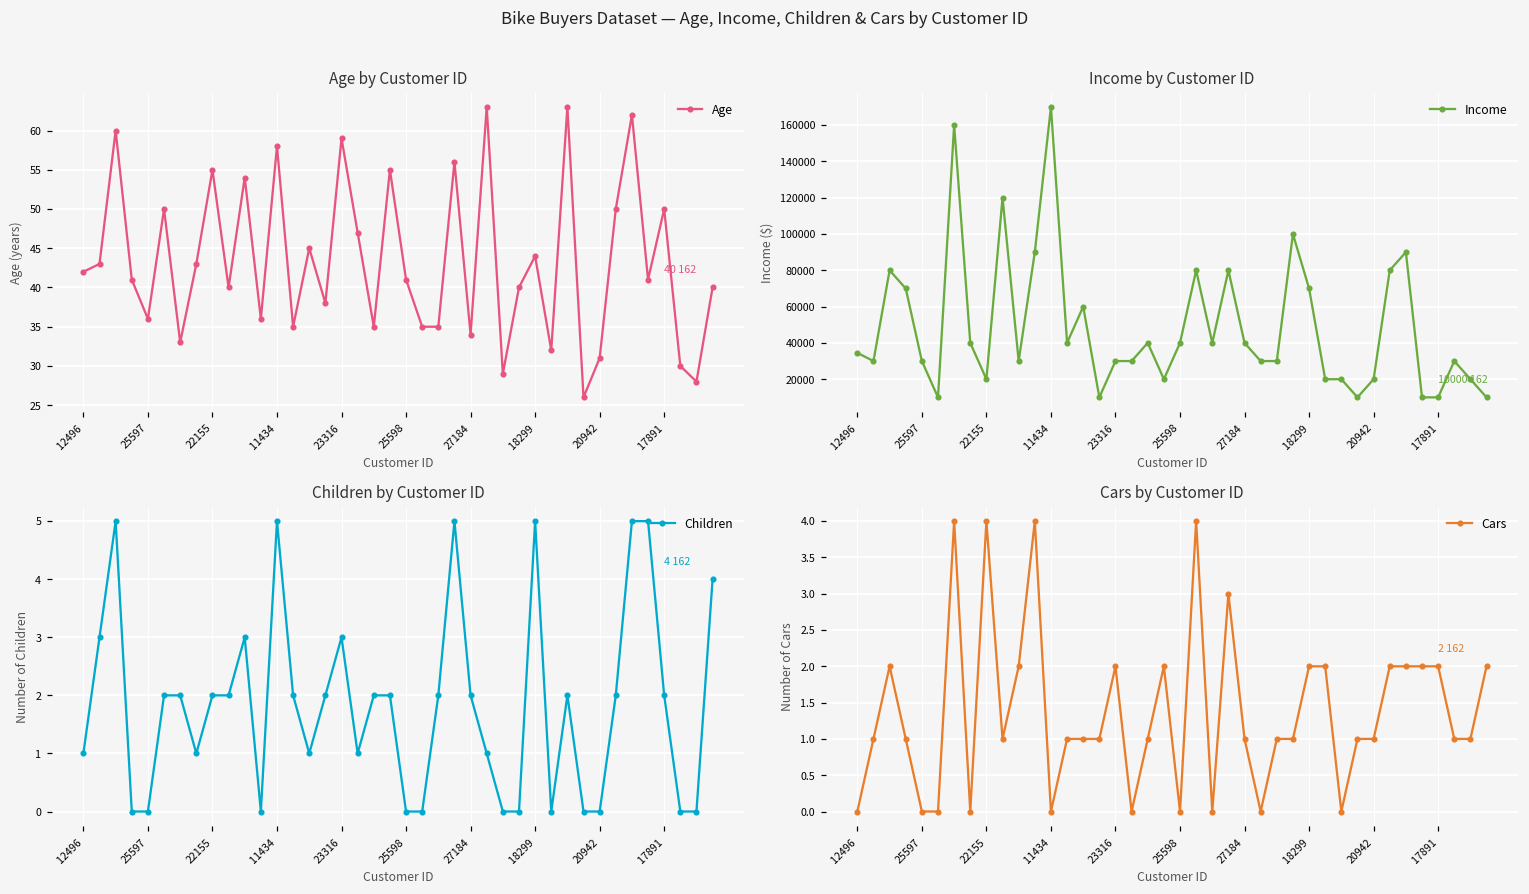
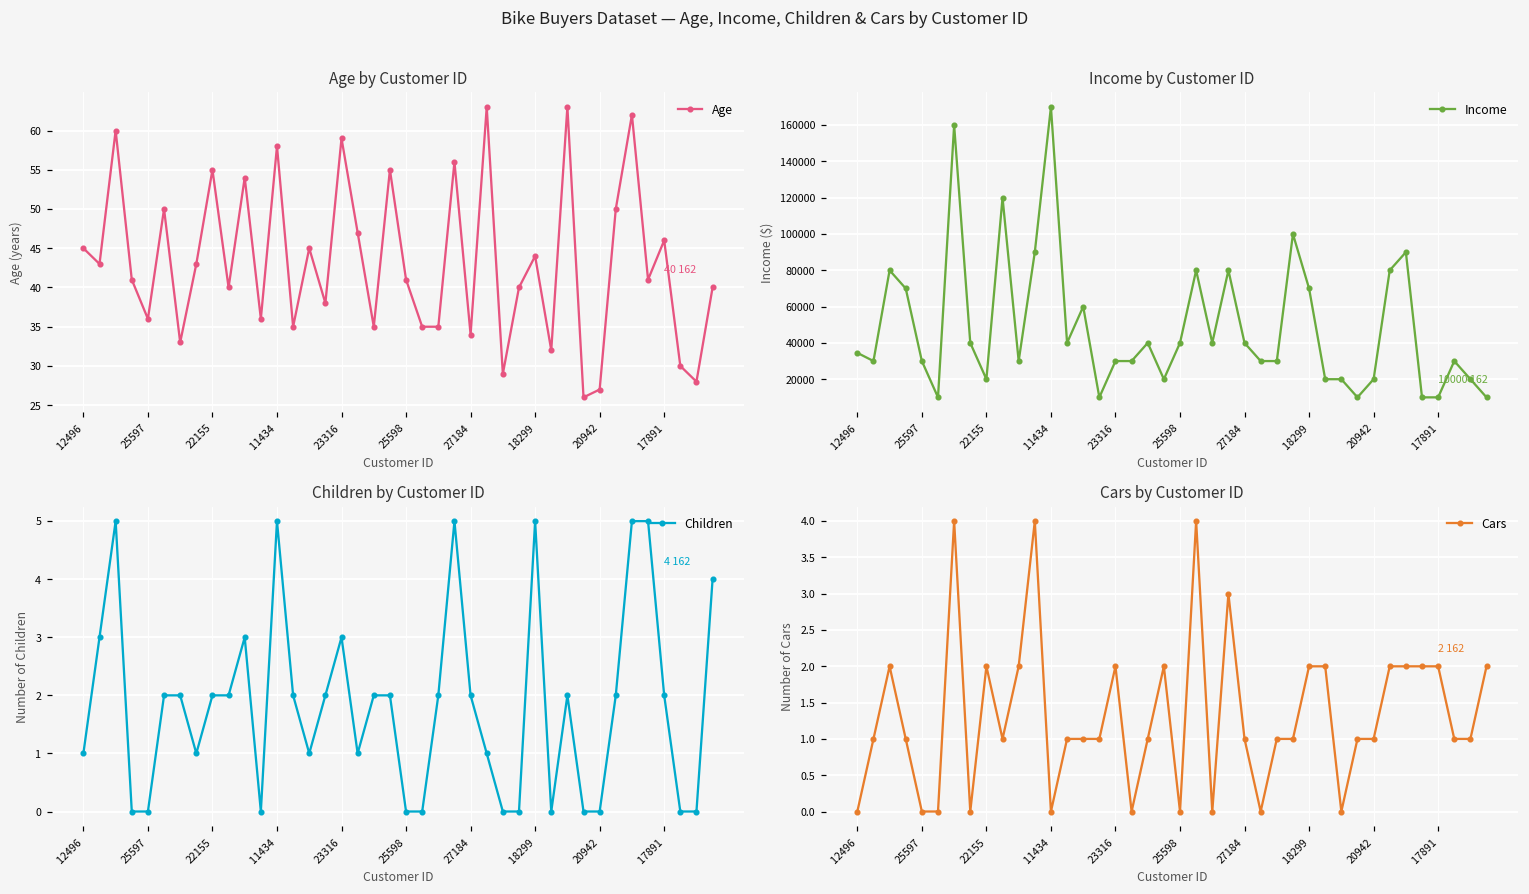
Age by Customer ID, 12496: 42 -> 45
Age by Customer ID, 20942: 31 -> 27
Age by Customer ID, 17891: 50 -> 46
Cars by Customer ID, 22155: 4 -> 2
